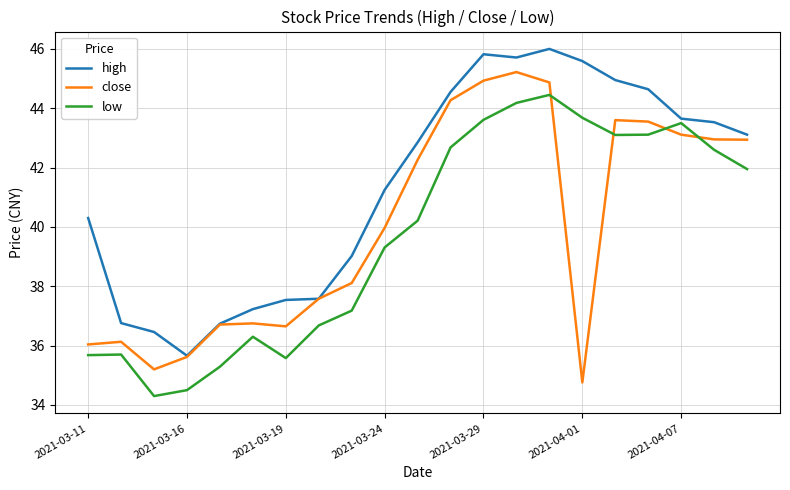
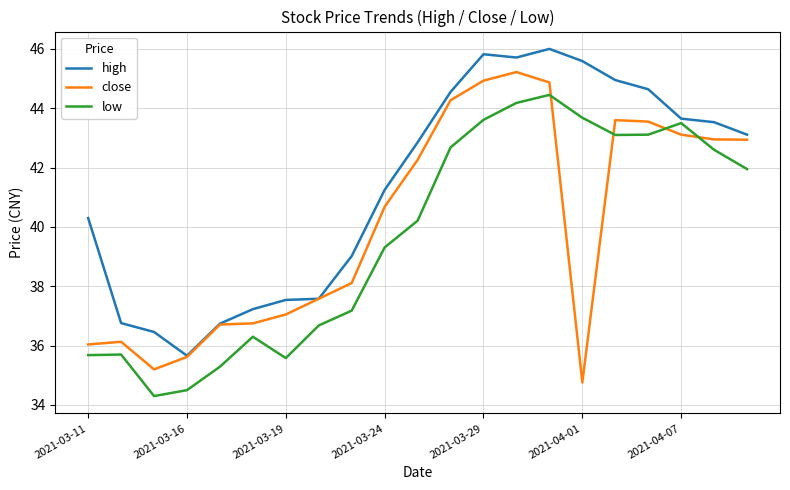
close, 2021-03-19: 36.7 -> 37.1
close, 2021-03-24: 40.0 -> 40.7
